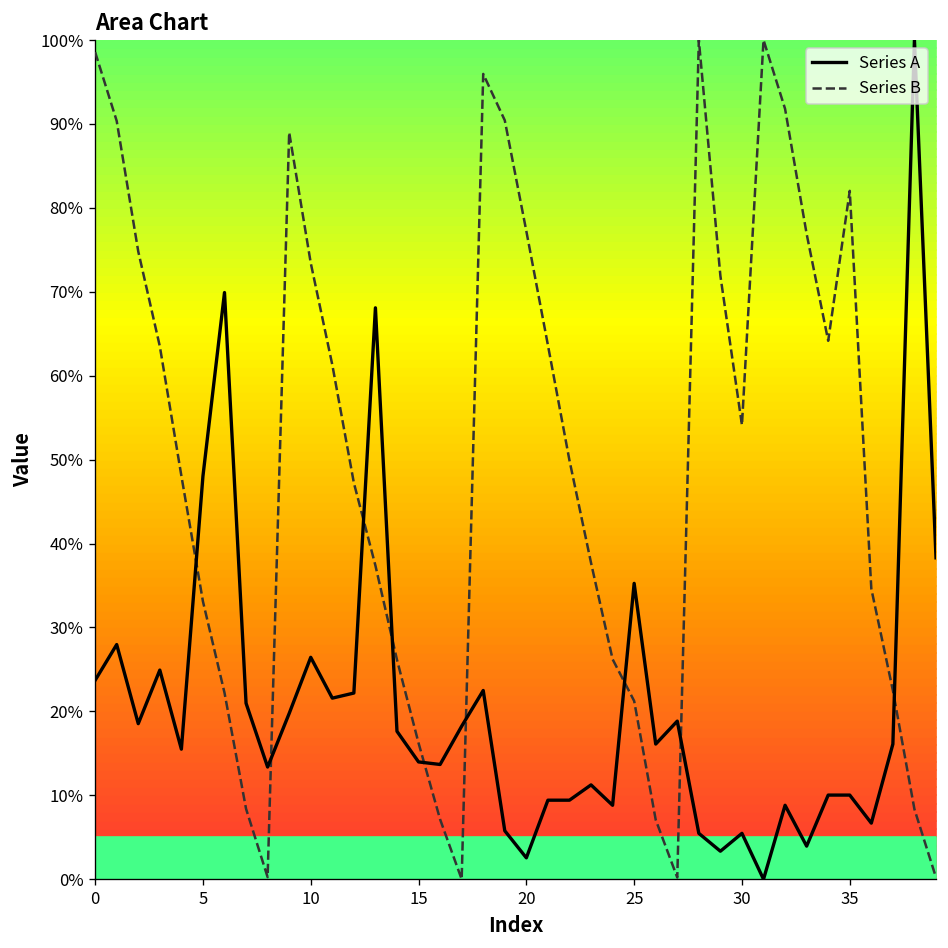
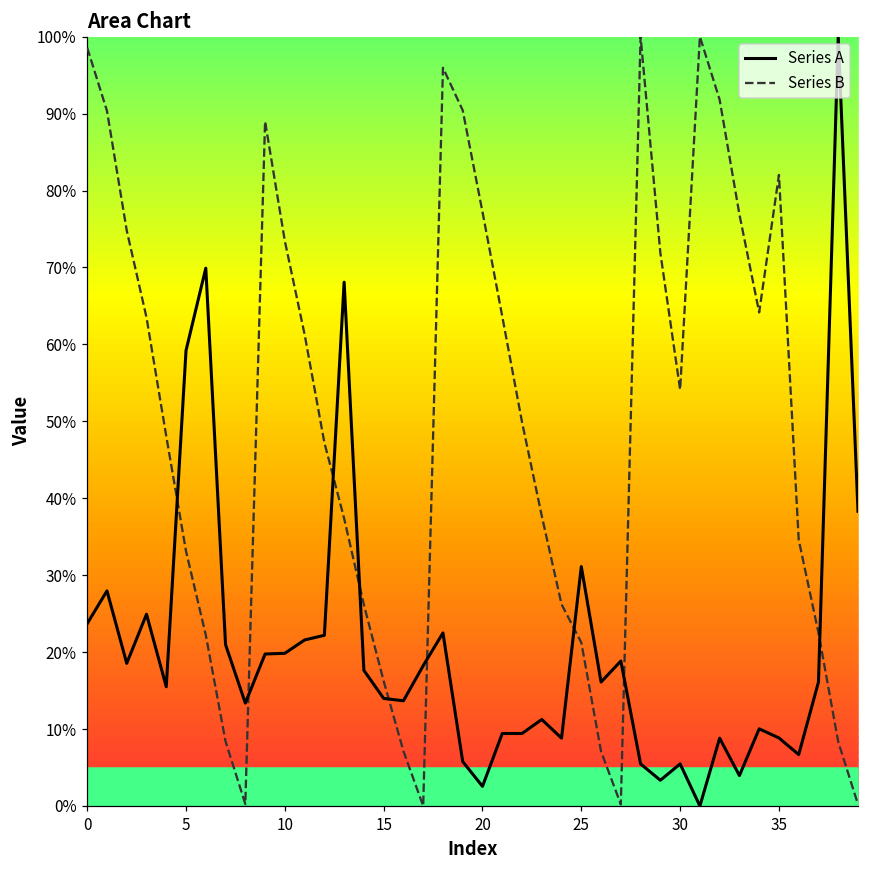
Series A, 5: 48% -> 59%
Series A, 10: 26% -> 20%
Series A, 25: 35% -> 31%
Series A, 35: 10% -> 9%
